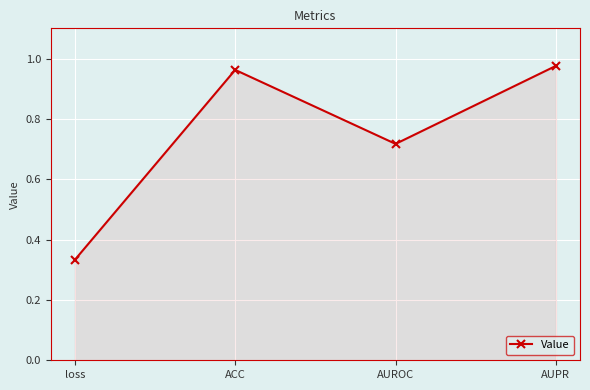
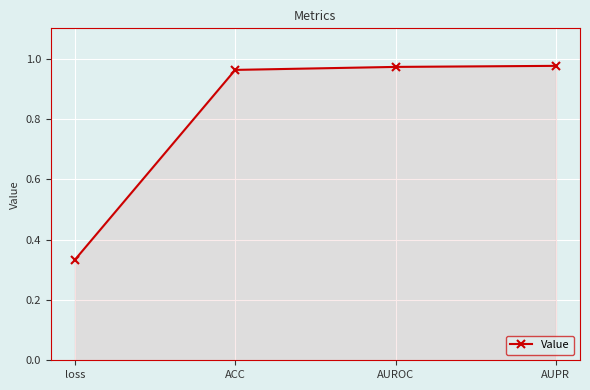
AUROC: 0.72 -> 0.97
